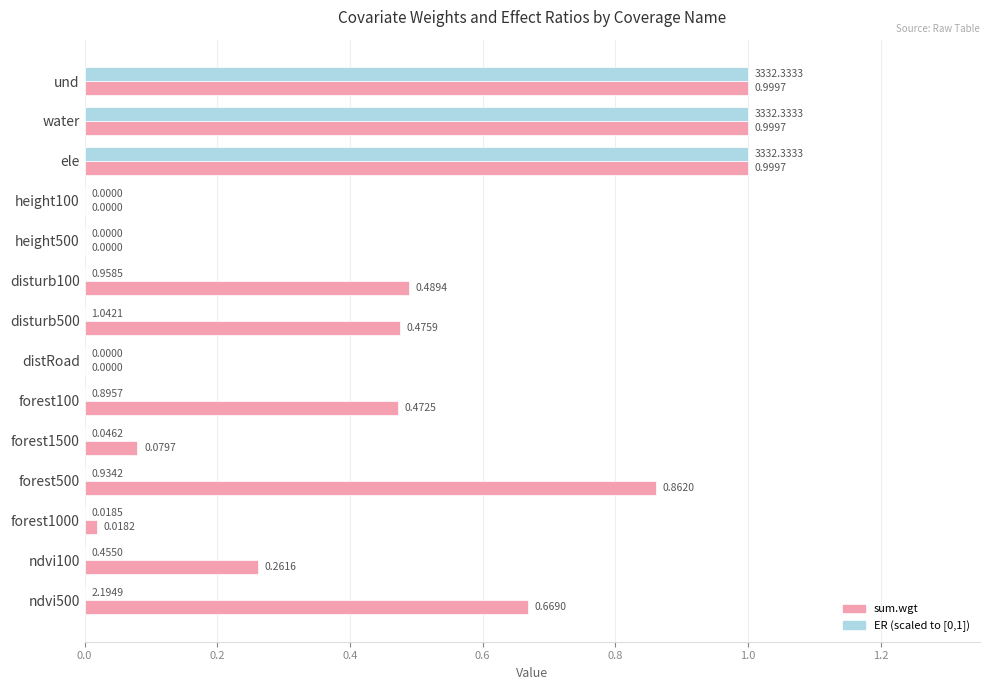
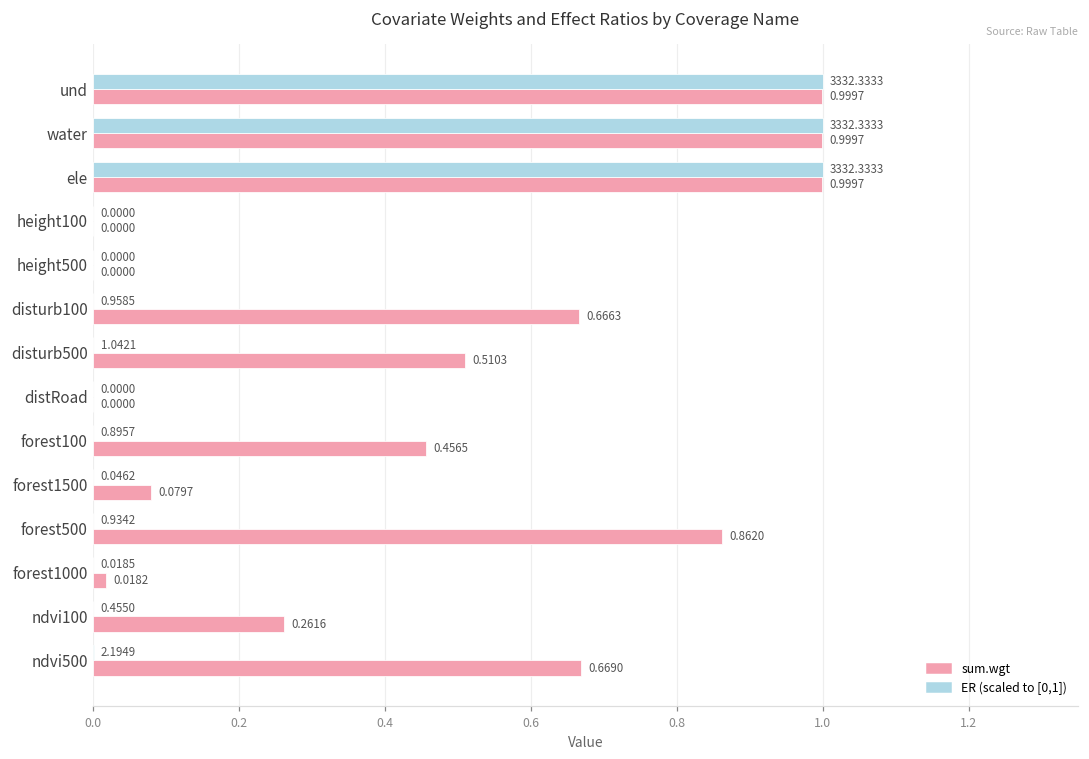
sum.wgt, disturb100: 0.4894 -> 0.6663
sum.wgt, disturb500: 0.4759 -> 0.5103
sum.wgt, forest100: 0.4725 -> 0.4565
